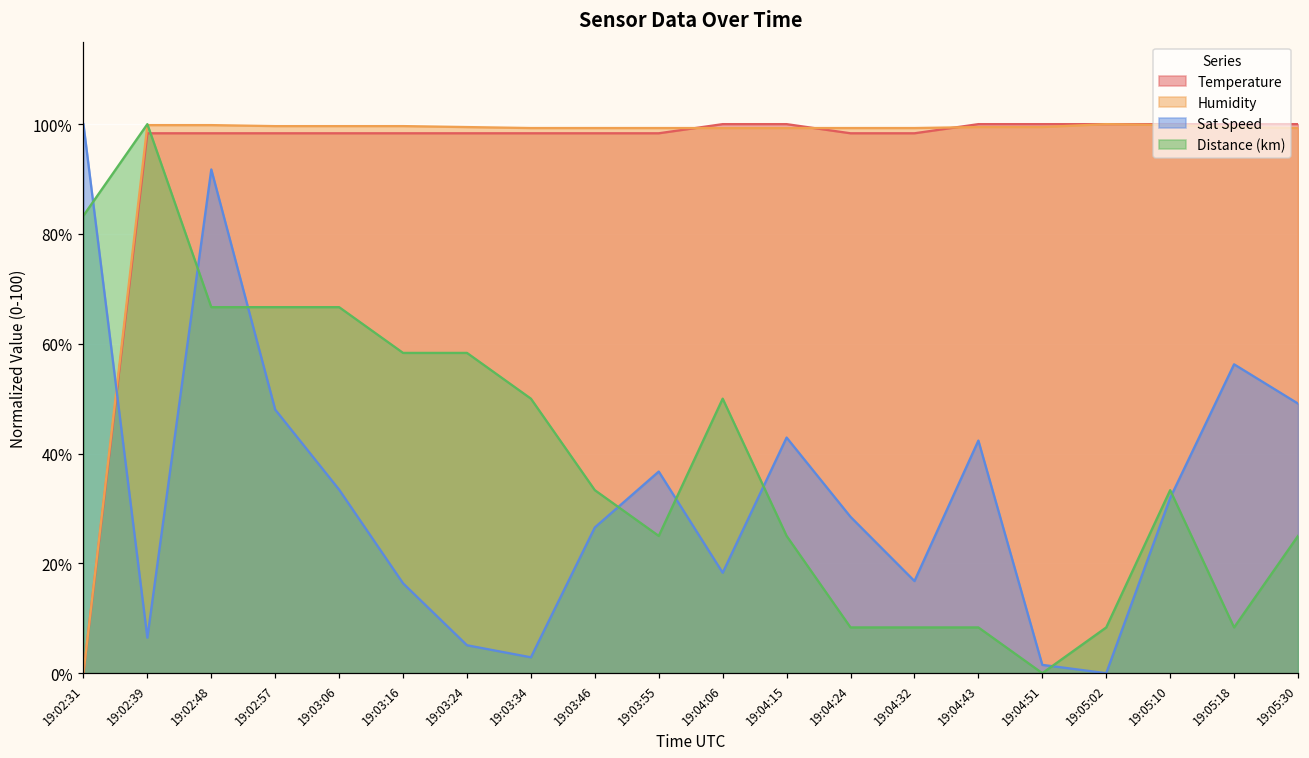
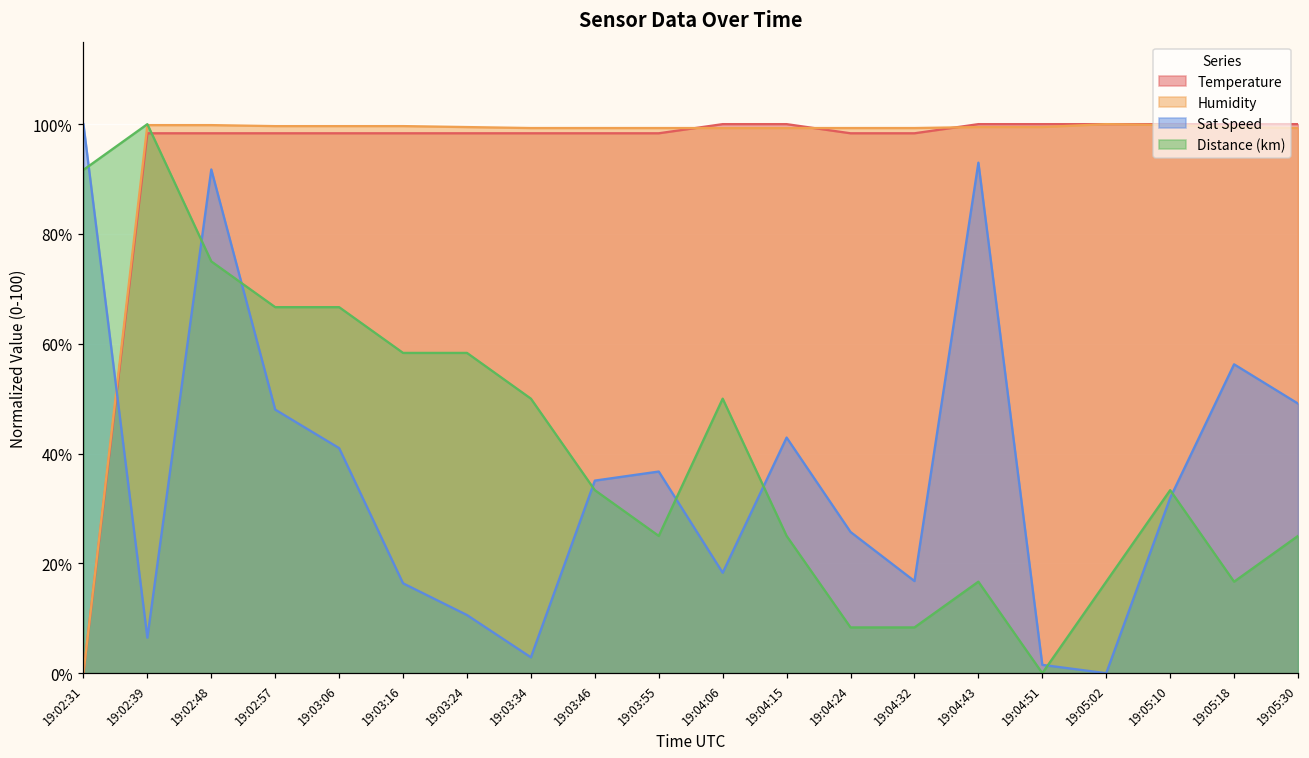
Distance (km), 19:02:31: 83% -> 92%
Distance (km), 19:02:48: 67% -> 75%
Sat Speed, 19:03:06: 33% -> 41%
Sat Speed, 19:03:24: 5% -> 11%
Sat Speed, 19:03:46: 27% -> 35%
Sat Speed, 19:04:24: 28% -> 26%
Sat Speed, 19:04:43: 42% -> 93%
Distance (km), 19:04:43: 8% -> 17%
Distance (km), 19:05:02: 8% -> 17%
Distance (km), 19:05:18: 8% -> 17%
